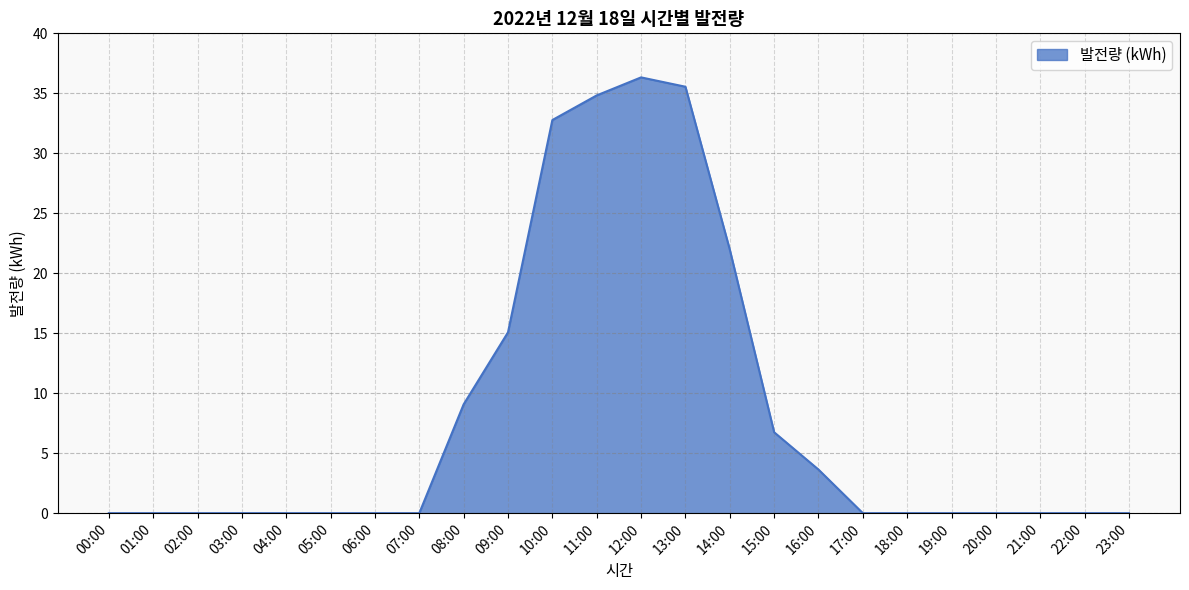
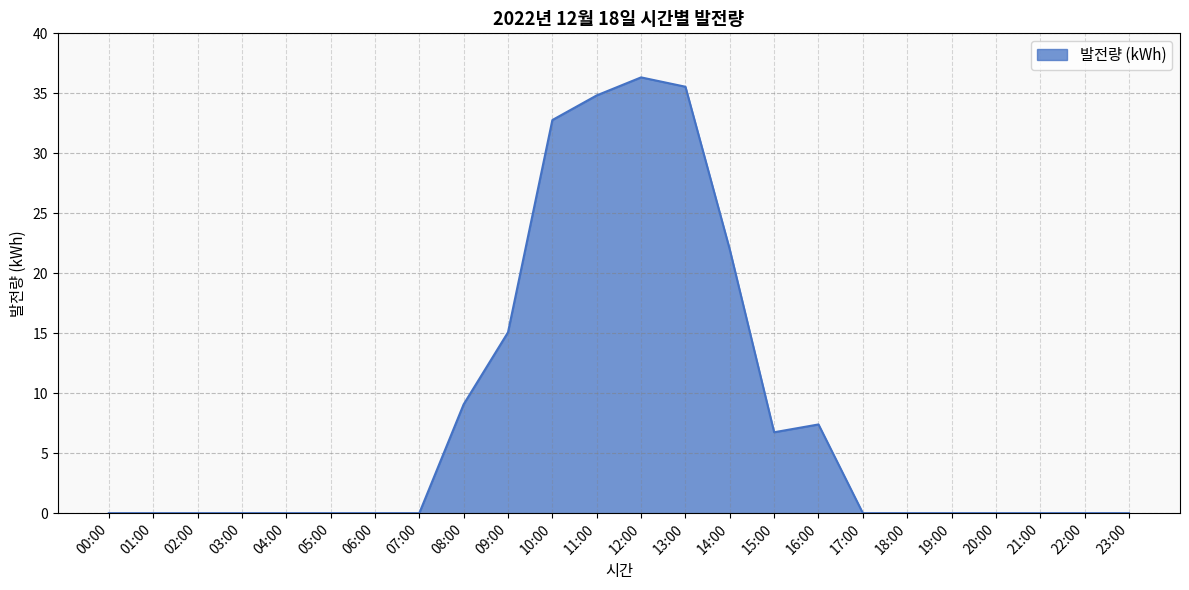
16:00: 3.6 -> 7.4
